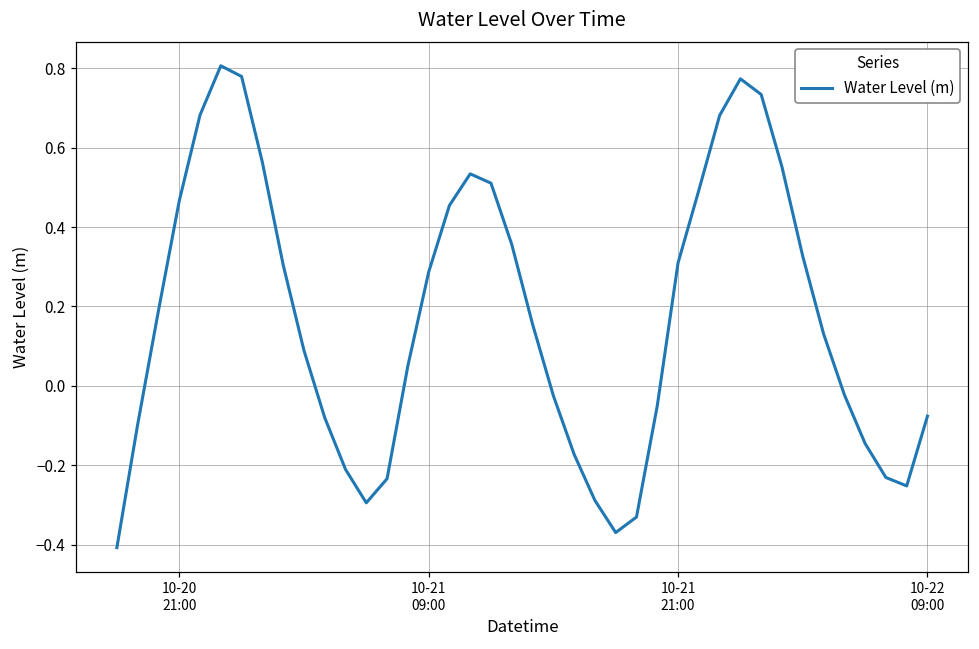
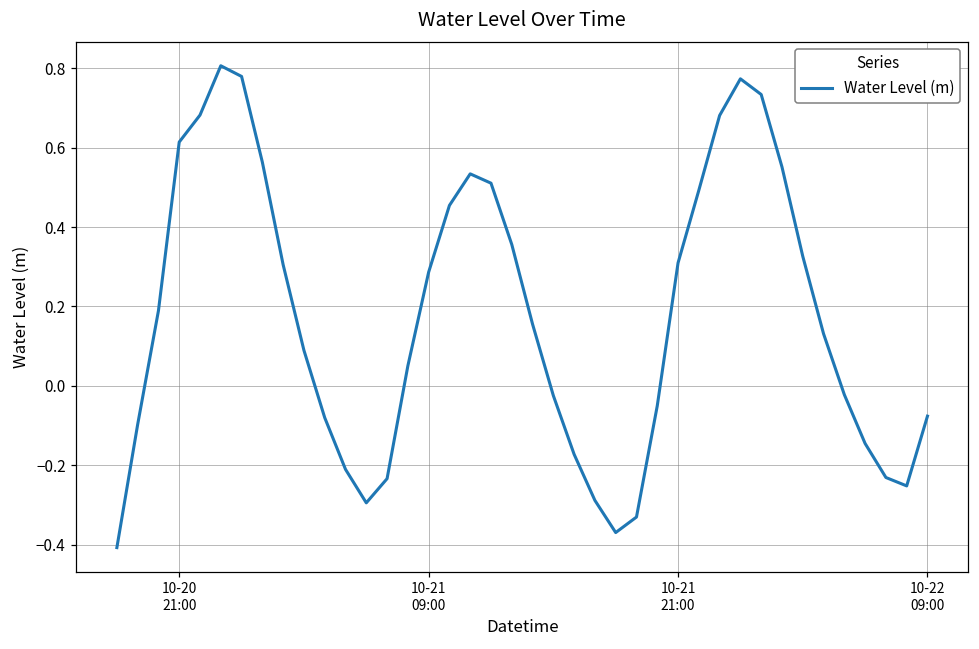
10-20 21:00: 0.47 -> 0.61
